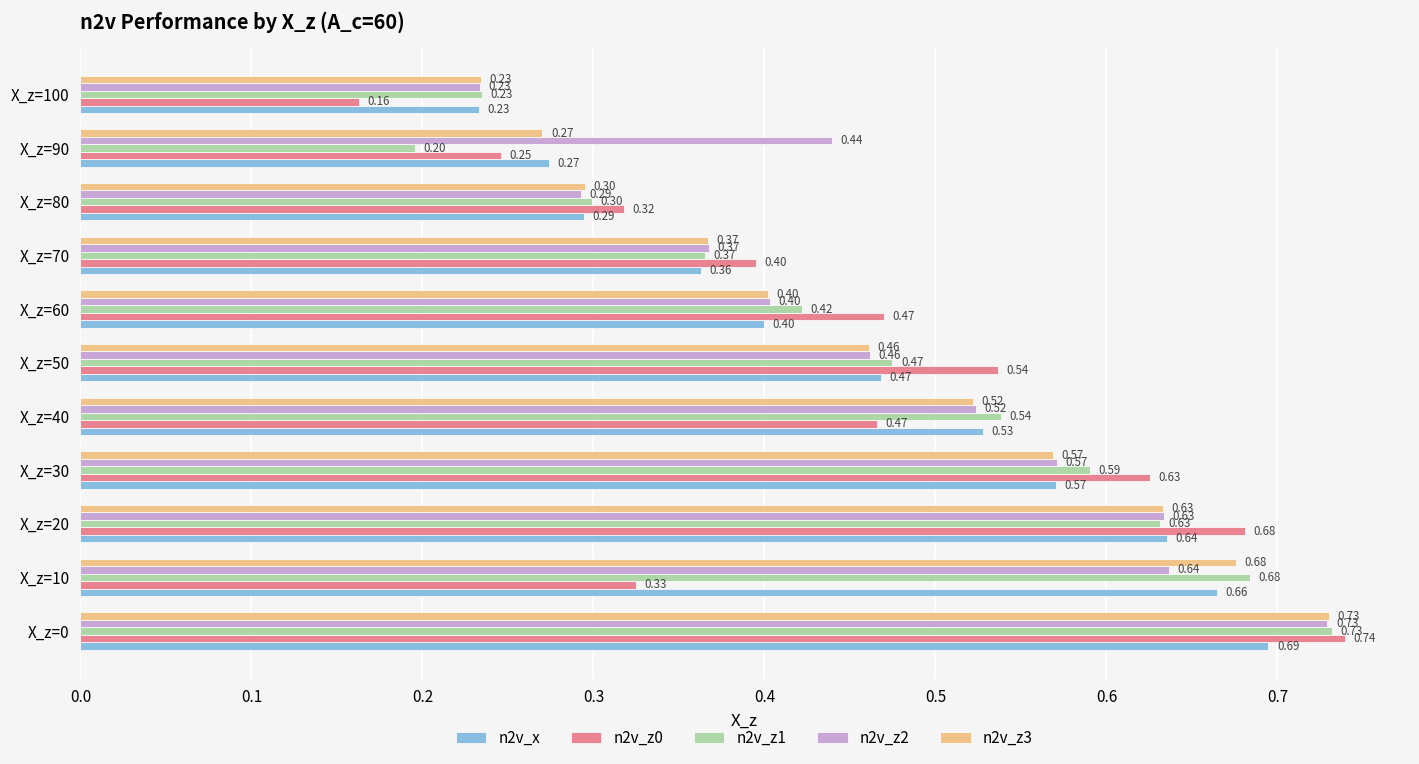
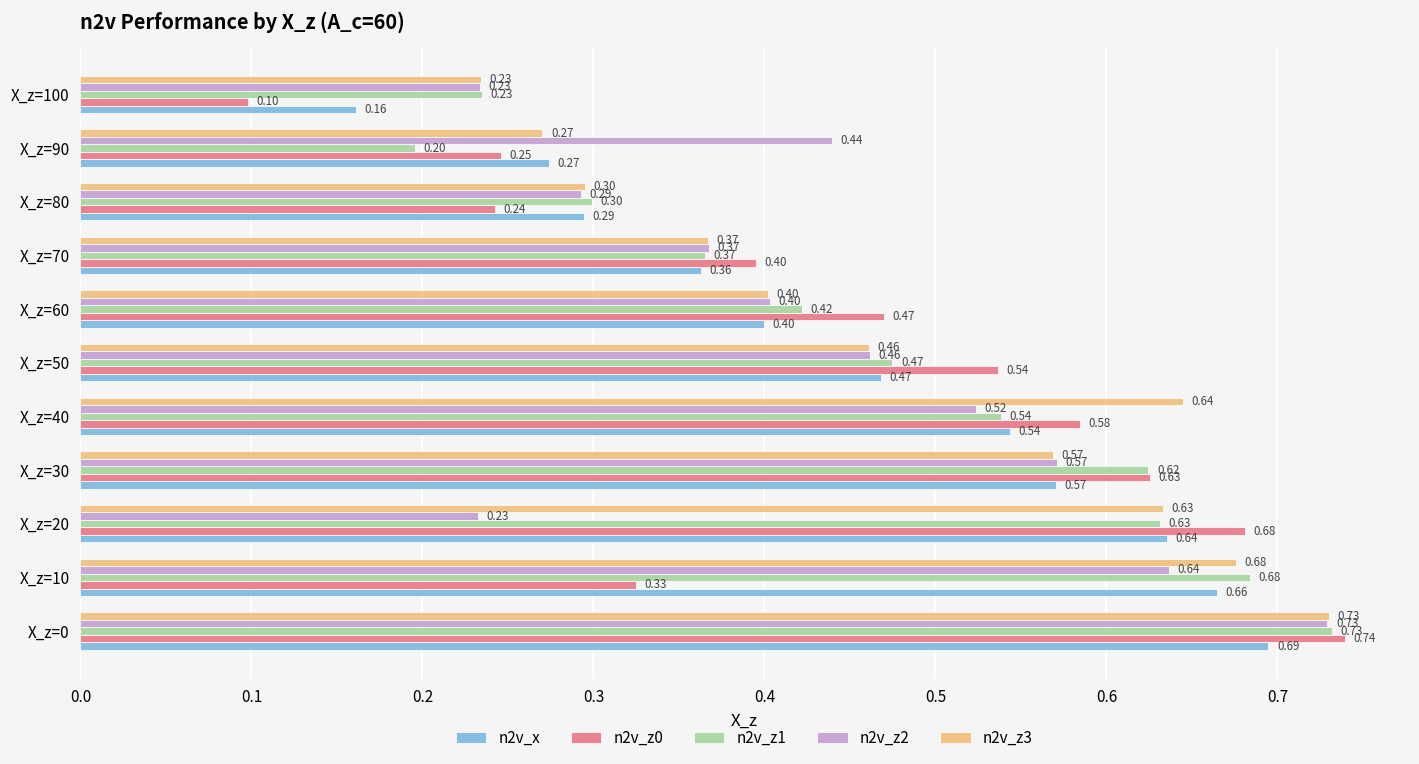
n2v_z0, X_z=100: 0.16 -> 0.10
n2v_x, X_z=100: 0.23 -> 0.16
n2v_z0, X_z=80: 0.32 -> 0.24
n2v_z3, X_z=40: 0.52 -> 0.64
n2v_z0, X_z=40: 0.47 -> 0.58
n2v_x, X_z=40: 0.53 -> 0.54
n2v_z1, X_z=30: 0.59 -> 0.62
n2v_z2, X_z=20: 0.63 -> 0.23
